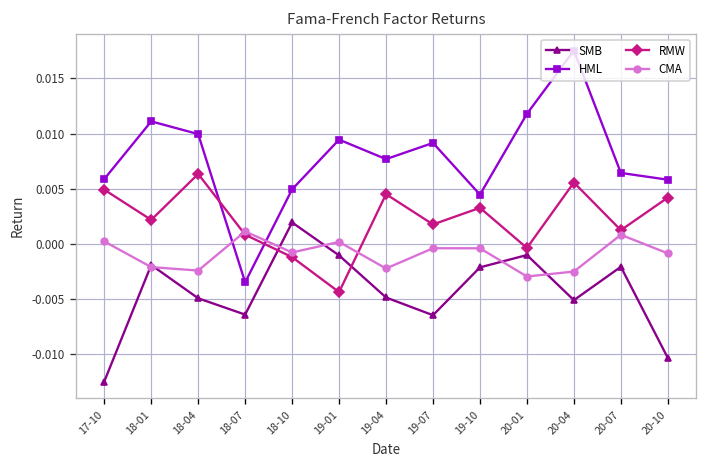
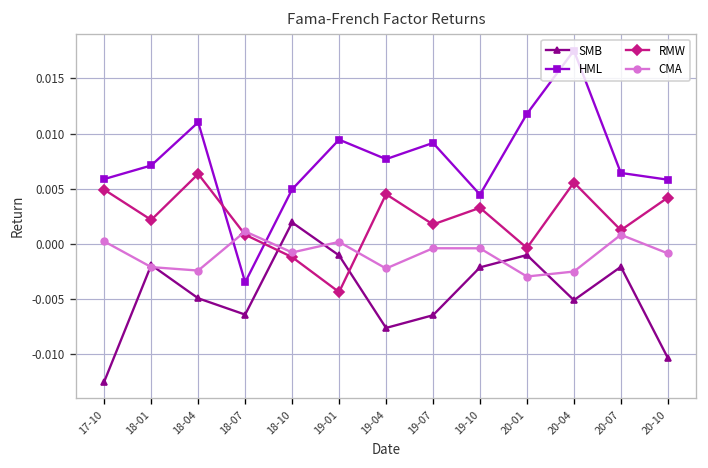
HML, 18-01: 0.011 -> 0.007
HML, 18-04: 0.010 -> 0.011
SMB, 19-04: -0.005 -> -0.008
